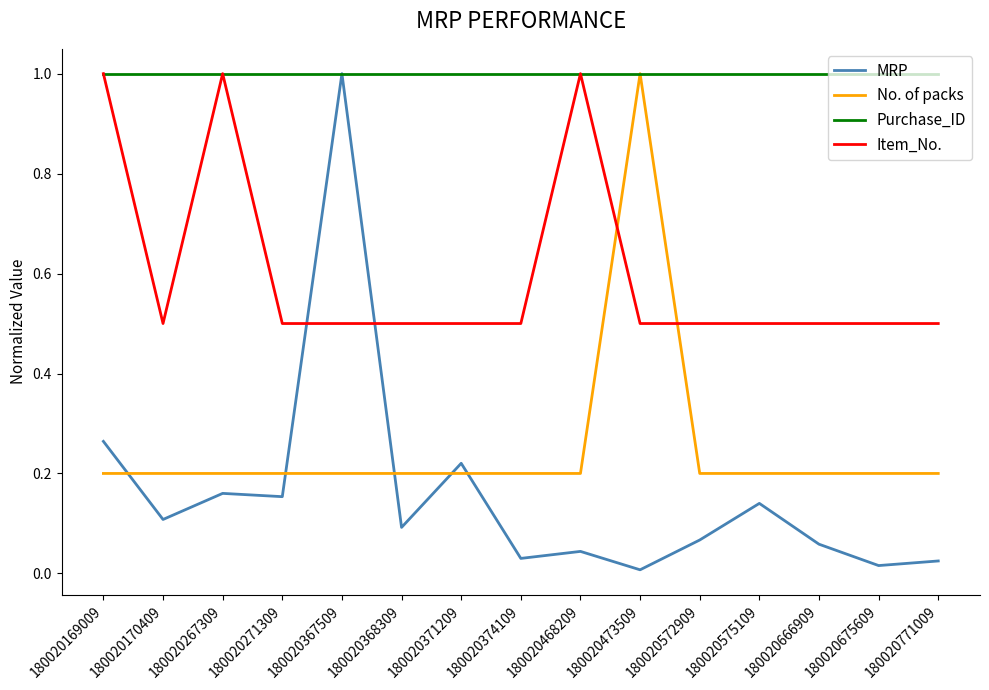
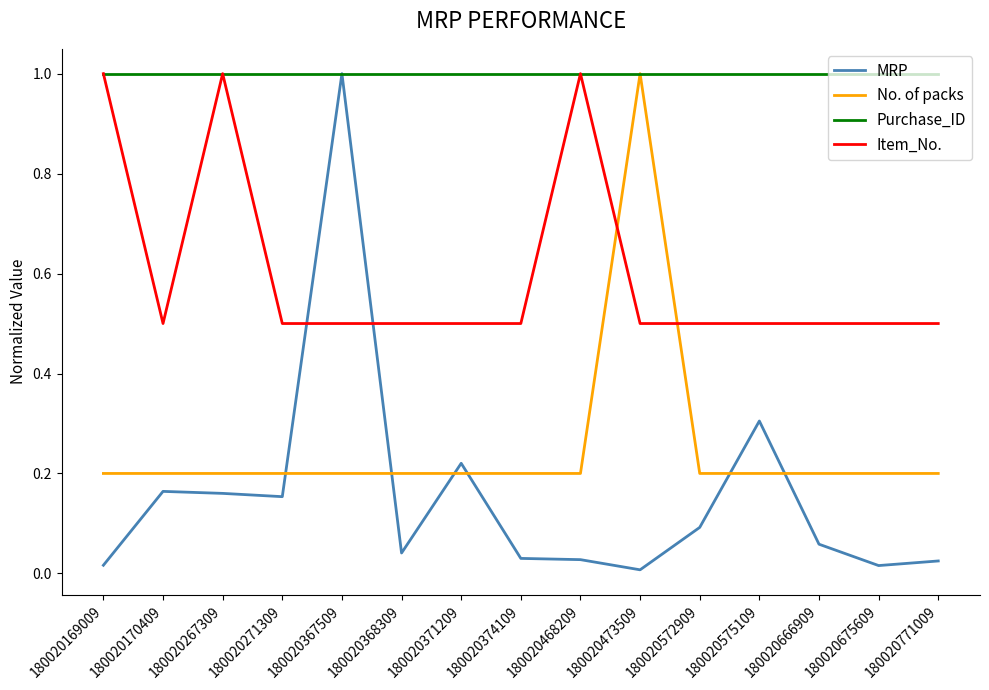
MRP, 180020169009: 0.26 -> 0.02
MRP, 180020170409: 0.11 -> 0.16
MRP, 180020368309: 0.09 -> 0.04
MRP, 180020468209: 0.04 -> 0.03
MRP, 180020572909: 0.07 -> 0.09
MRP, 180020575109: 0.14 -> 0.30
